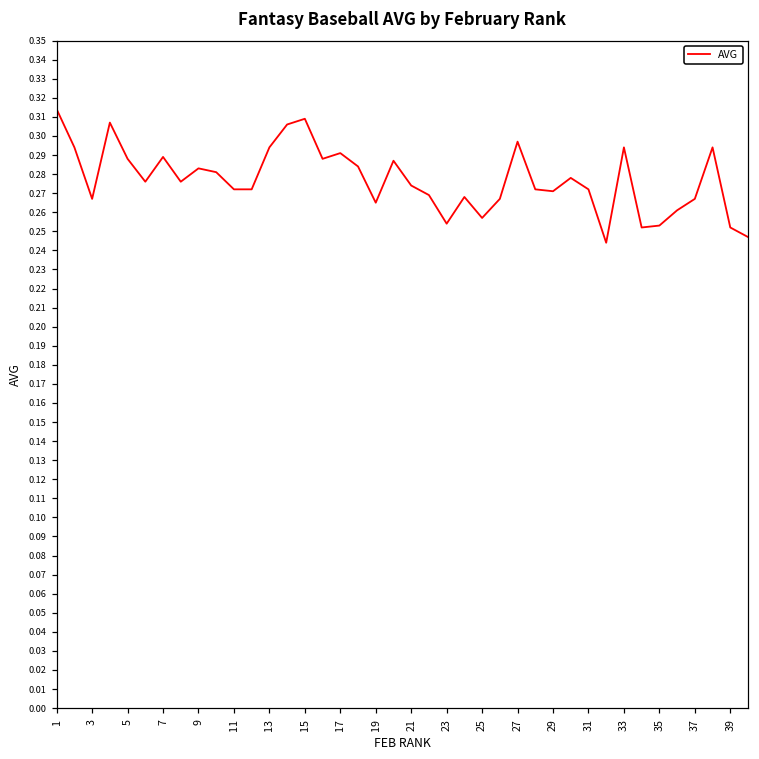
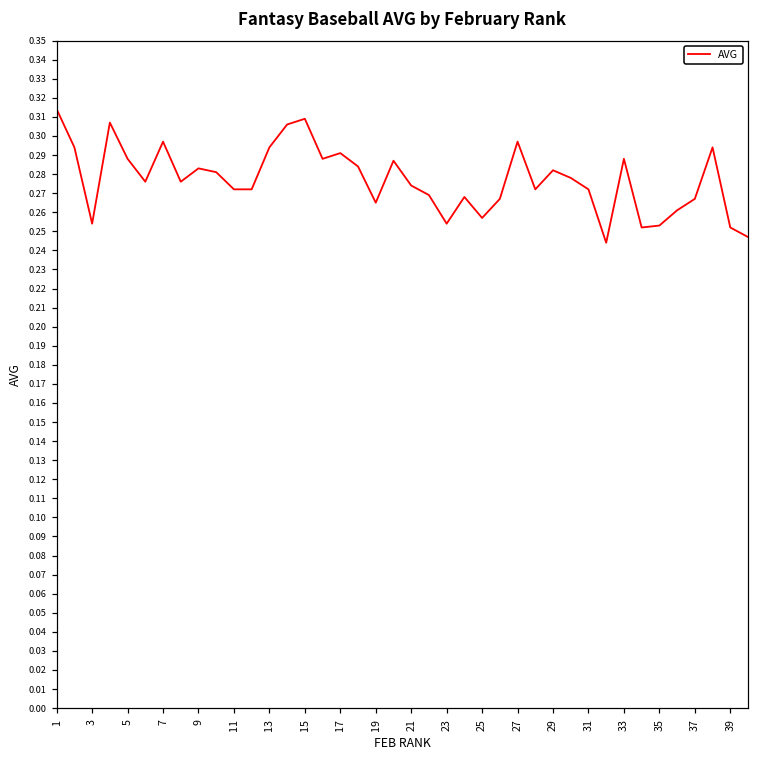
3: 0.267 -> 0.254
7: 0.289 -> 0.297
29: 0.271 -> 0.282
33: 0.294 -> 0.288
